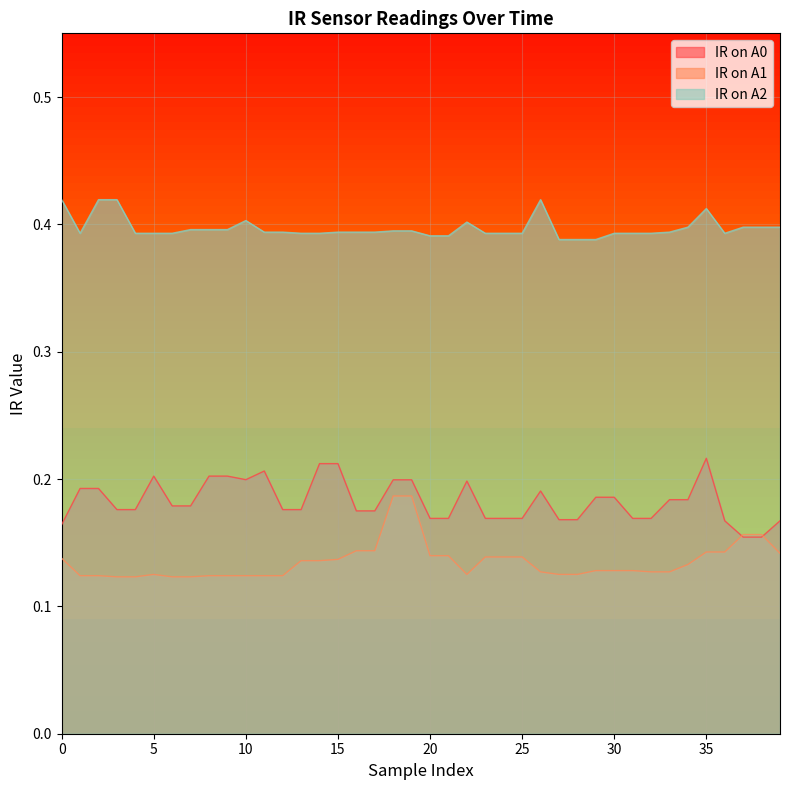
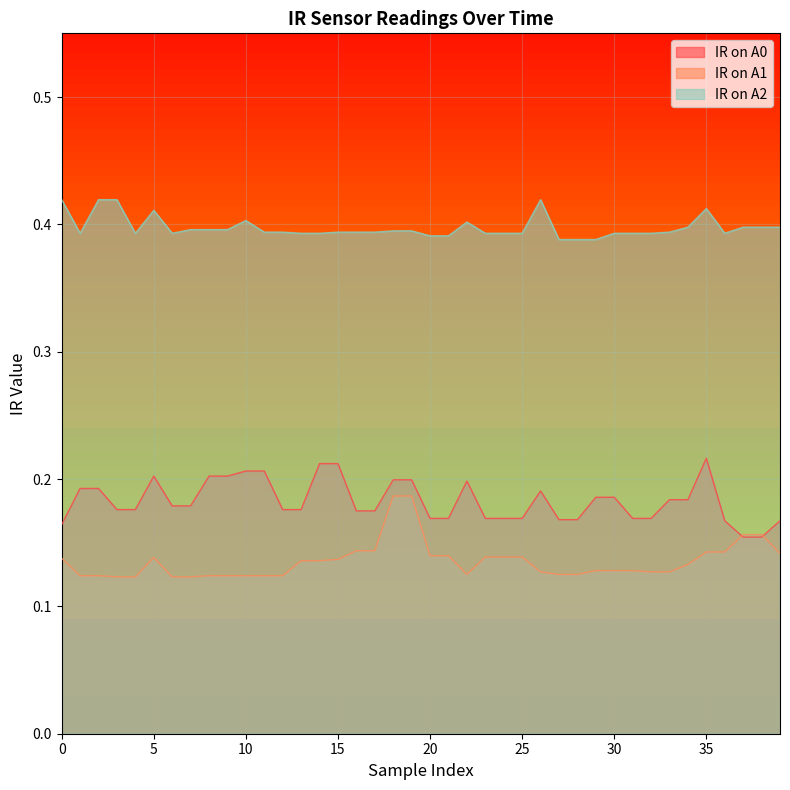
IR on A1, 5: 0.125 -> 0.138
IR on A2, 5: 0.393 -> 0.411
IR on A0, 10: 0.200 -> 0.206
